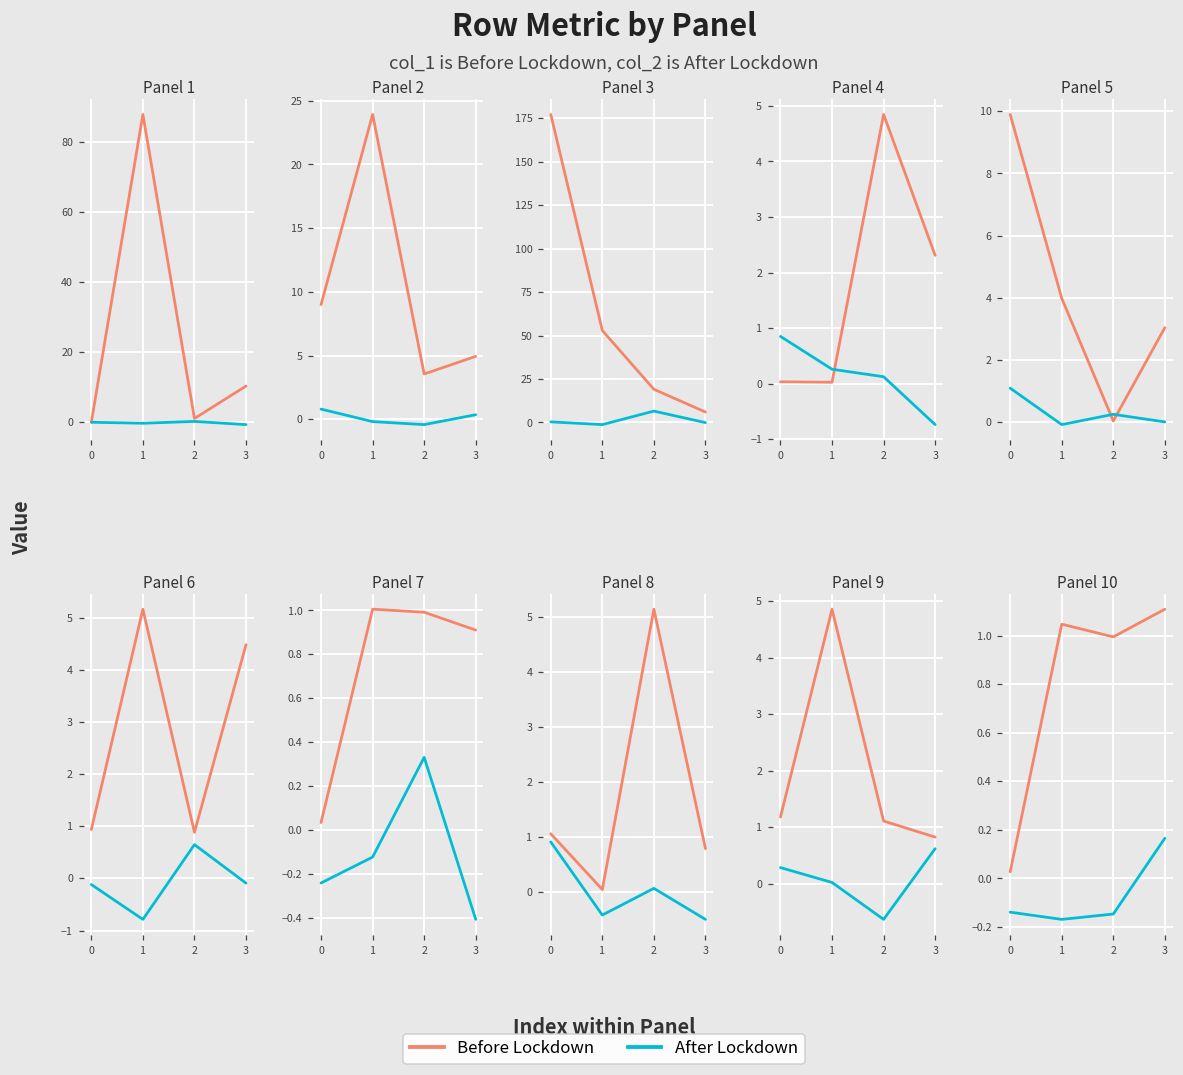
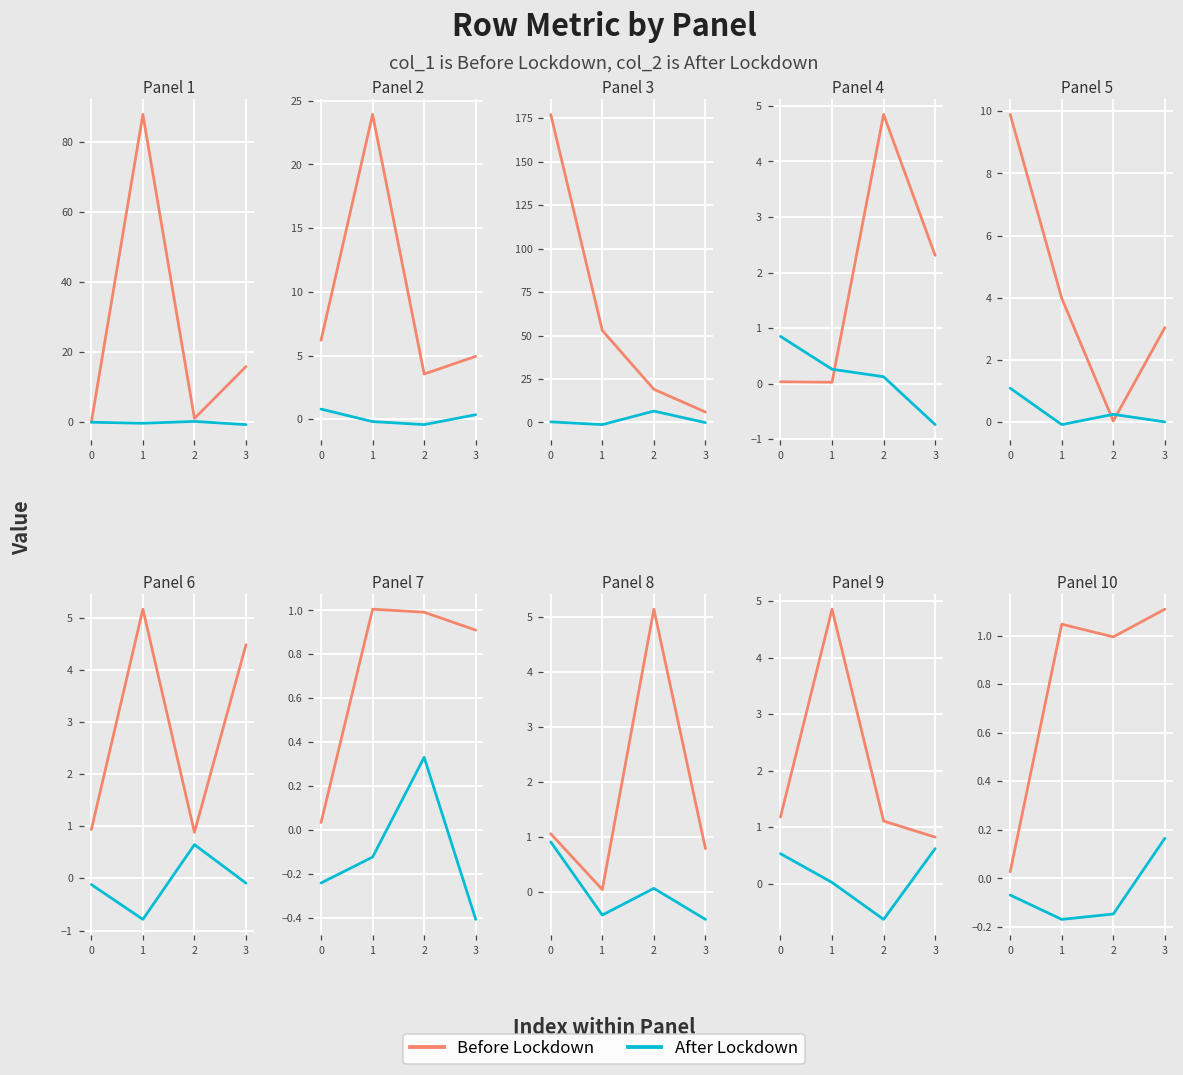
Panel 1, Before Lockdown, 3: 10 -> 16
Panel 2, Before Lockdown, 0: 9.0 -> 6.2
Panel 9, After Lockdown, 0: 0.3 -> 0.5
Panel 10, After Lockdown, 0: -0.14 -> -0.07
